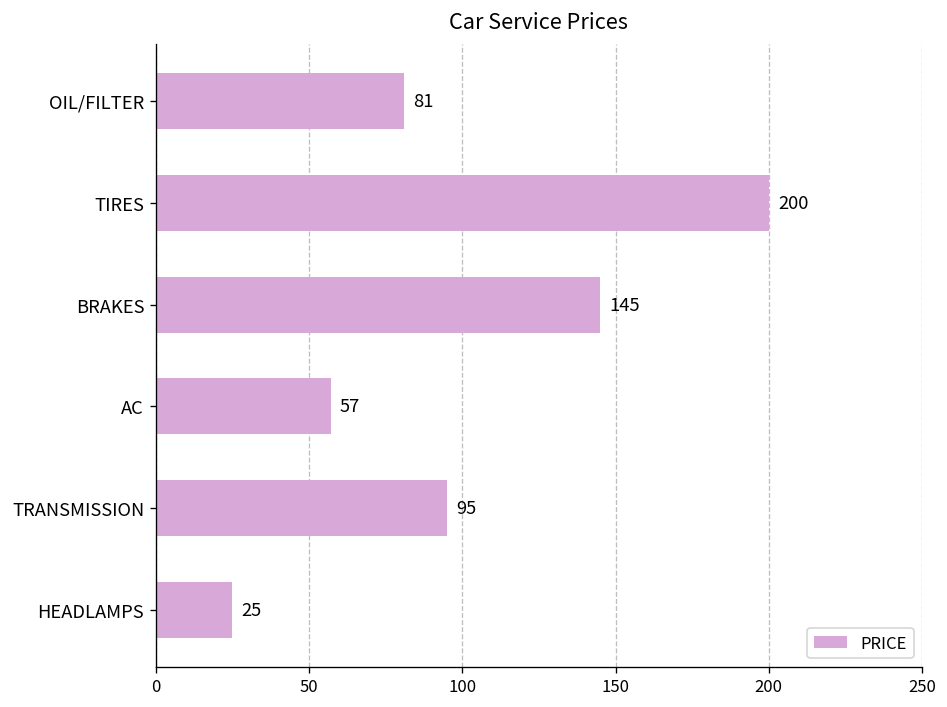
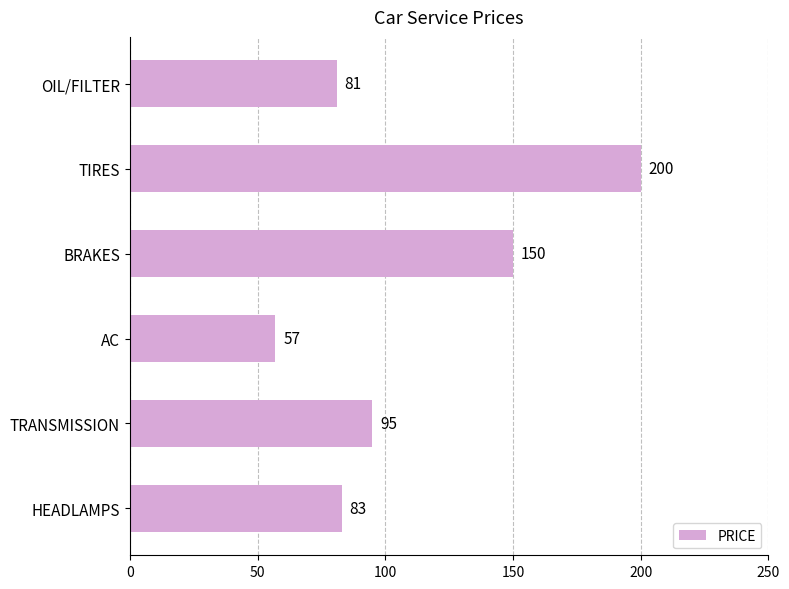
BRAKES: 145 -> 150
HEADLAMPS: 25 -> 83
